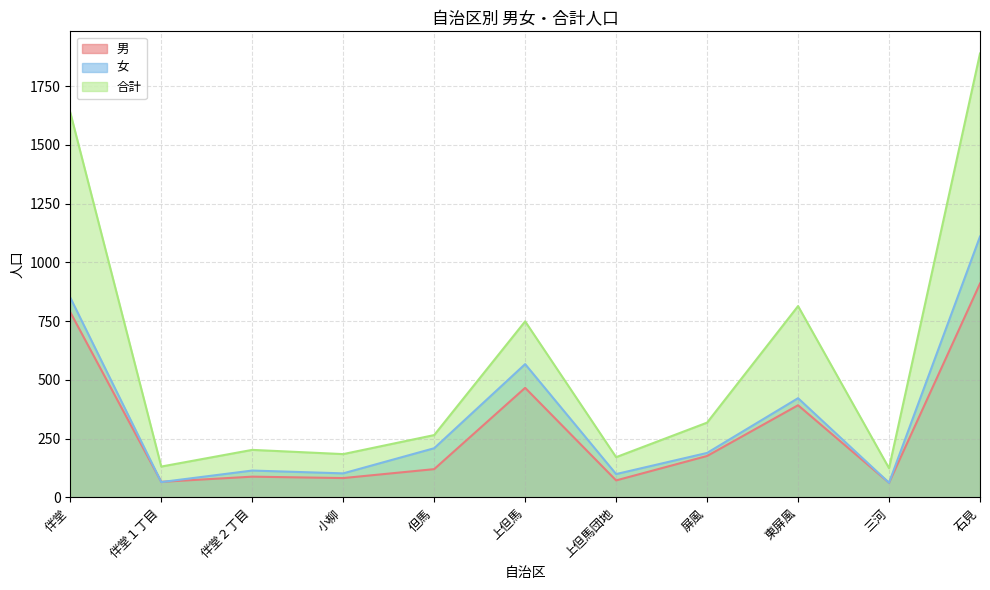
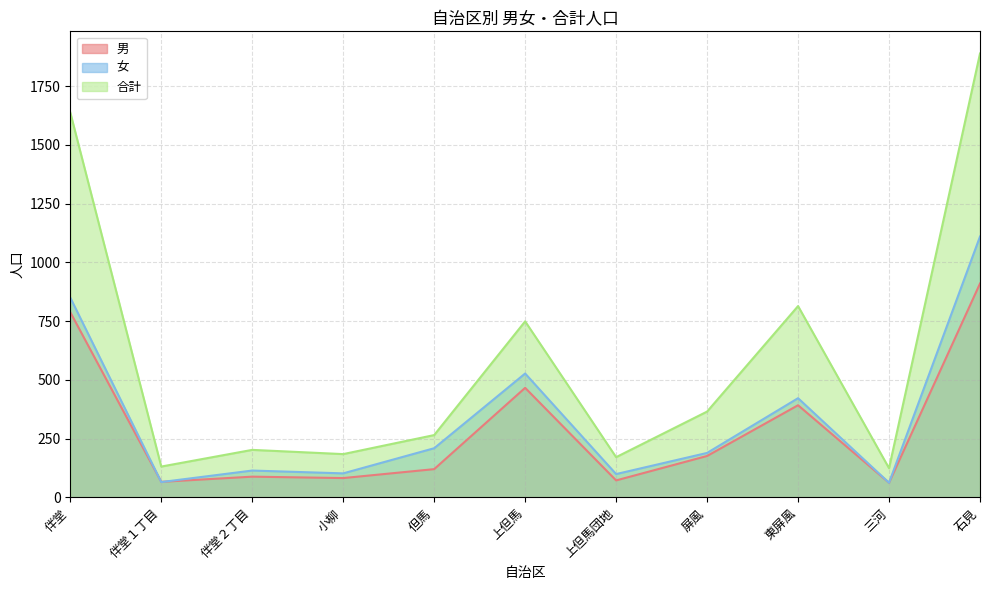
女, 上但馬: 570 -> 530
合計, 屏風: 320 -> 370
